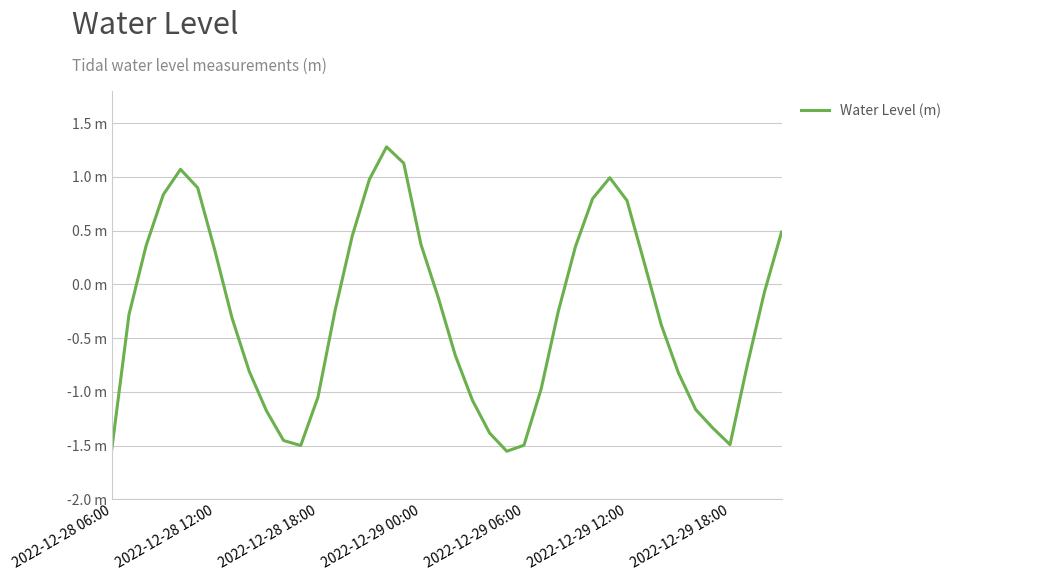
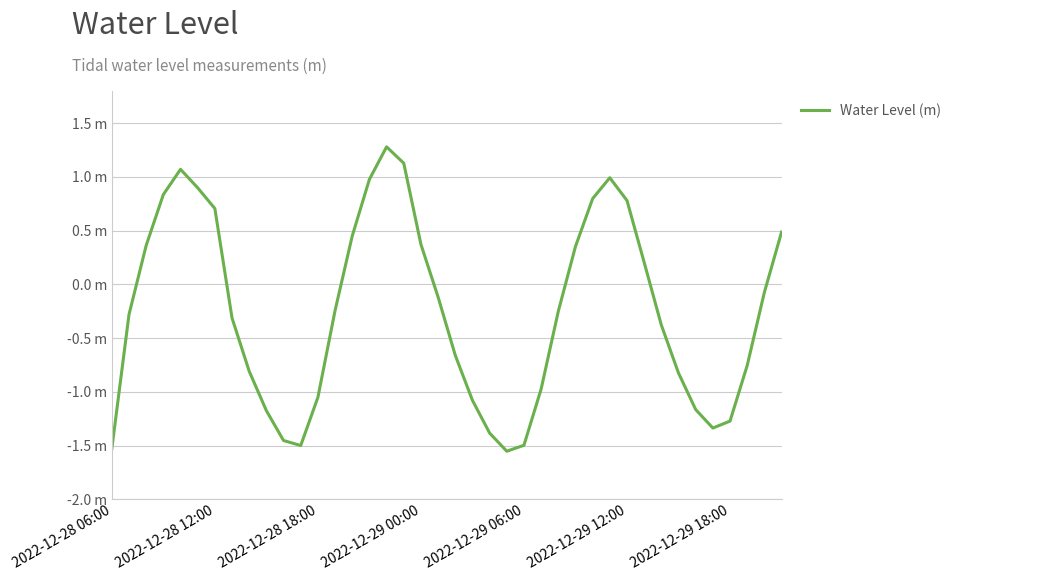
2022-12-28 12:00: 0.32 m -> 0.71 m
2022-12-29 18:00: -1.49 m -> -1.27 m
